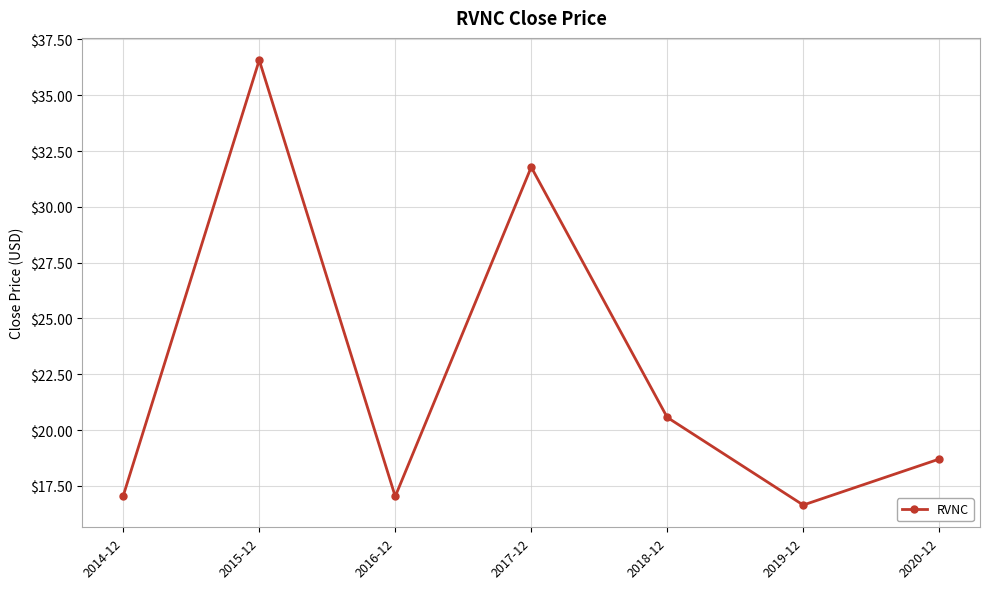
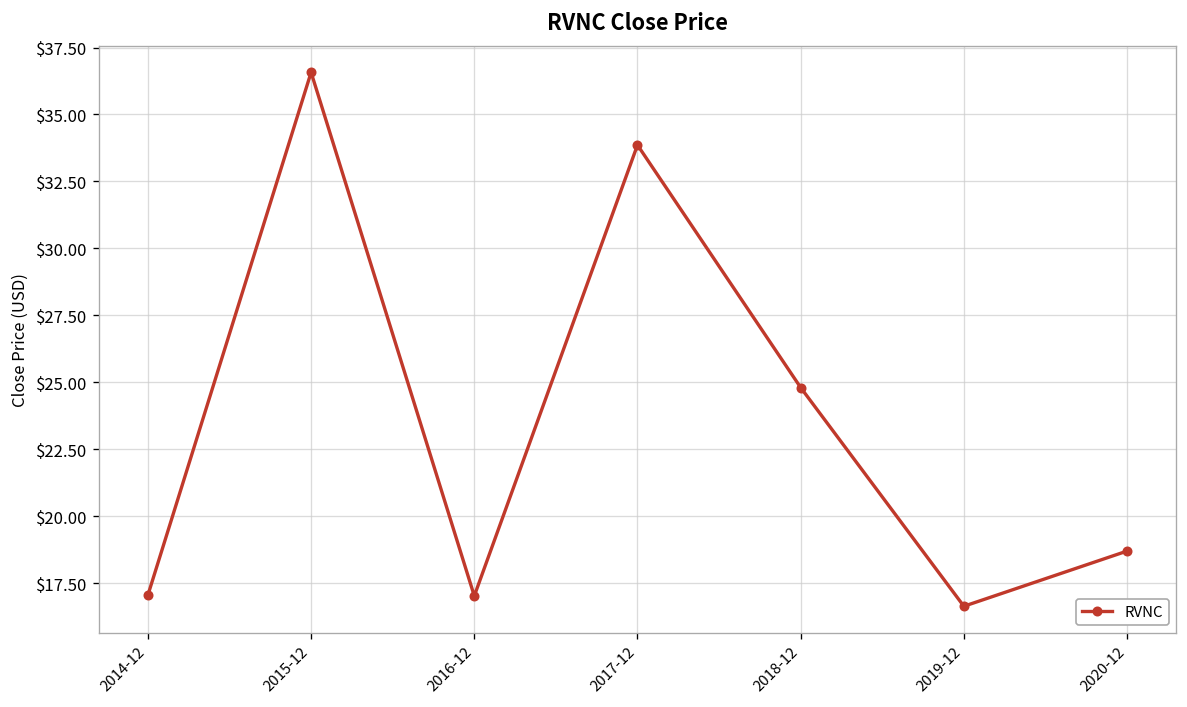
2017-12: $31.8 -> $33.9
2018-12: $20.6 -> $24.8
